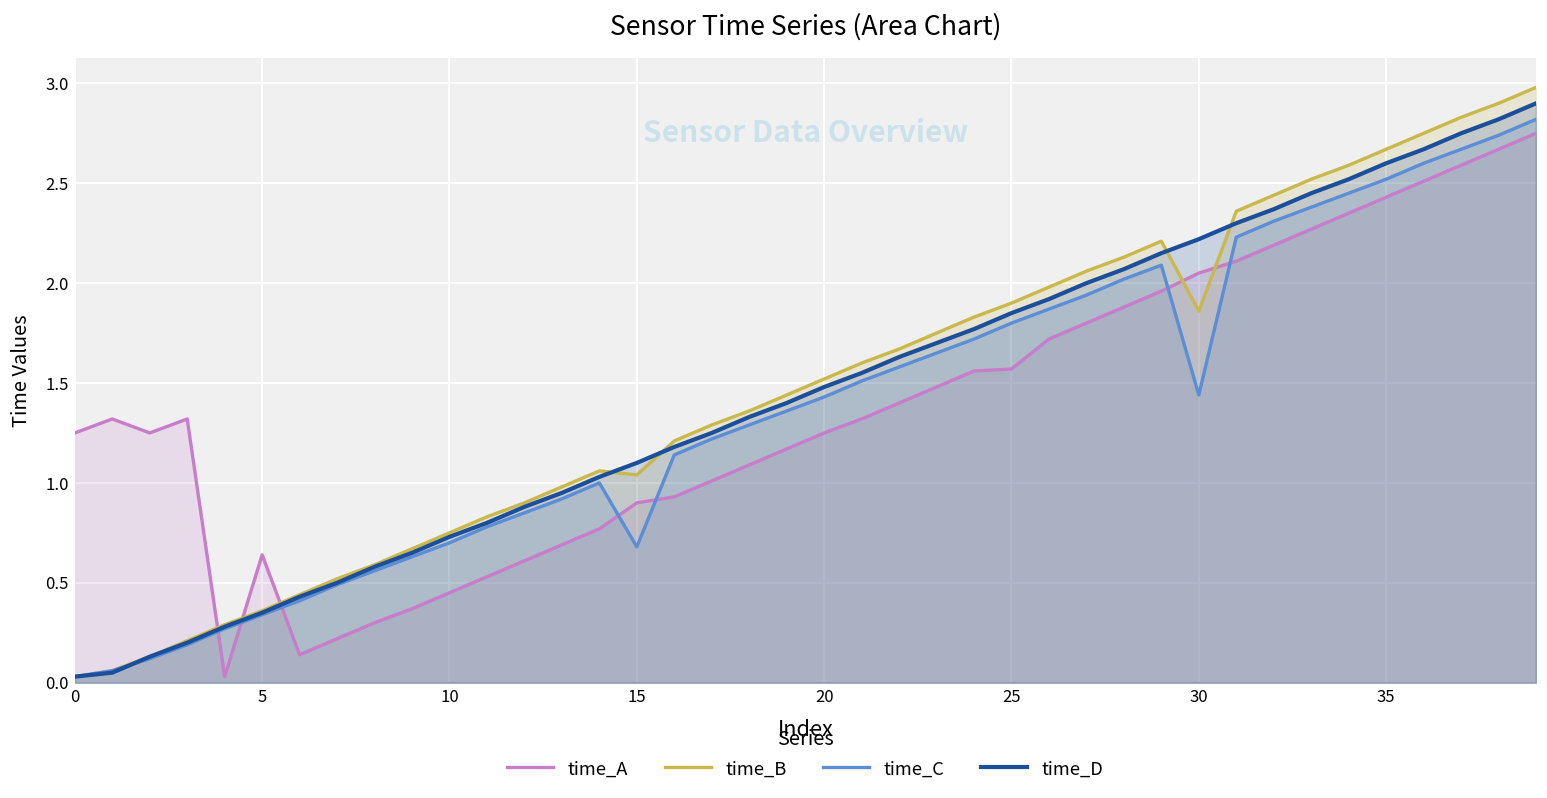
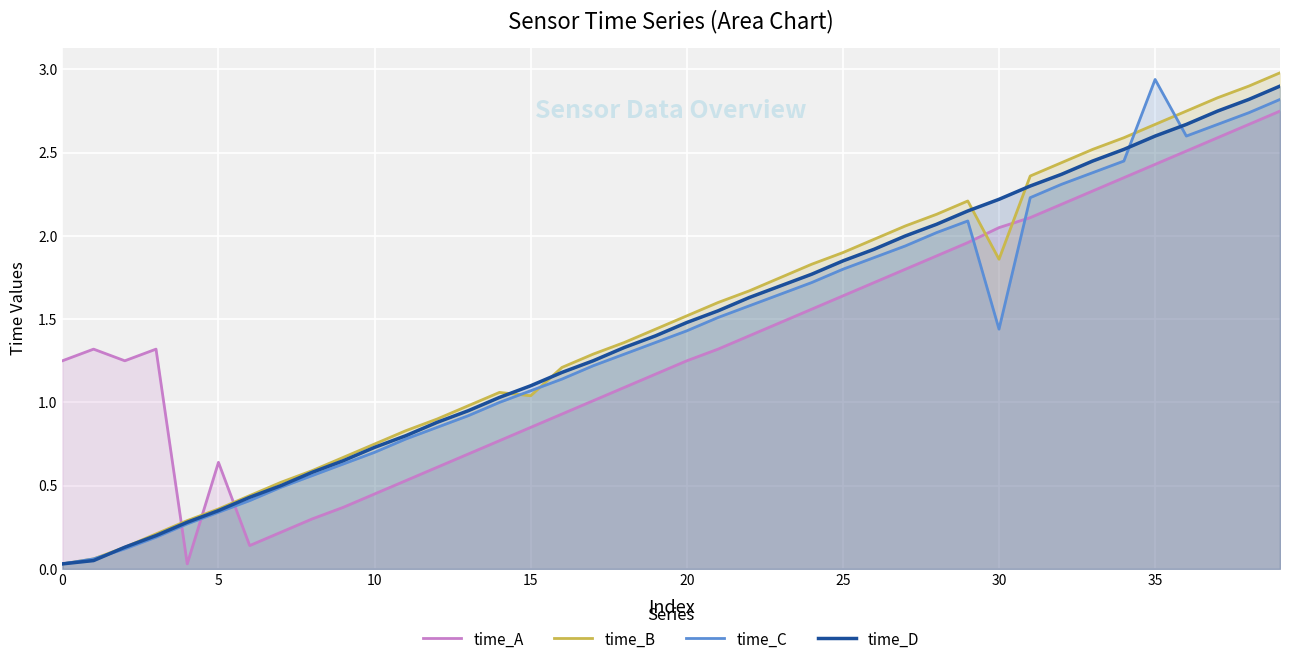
time_A, 15: 0.90 -> 0.85
time_C, 15: 0.68 -> 1.07
time_A, 25: 1.57 -> 1.64
time_C, 35: 2.52 -> 2.94
